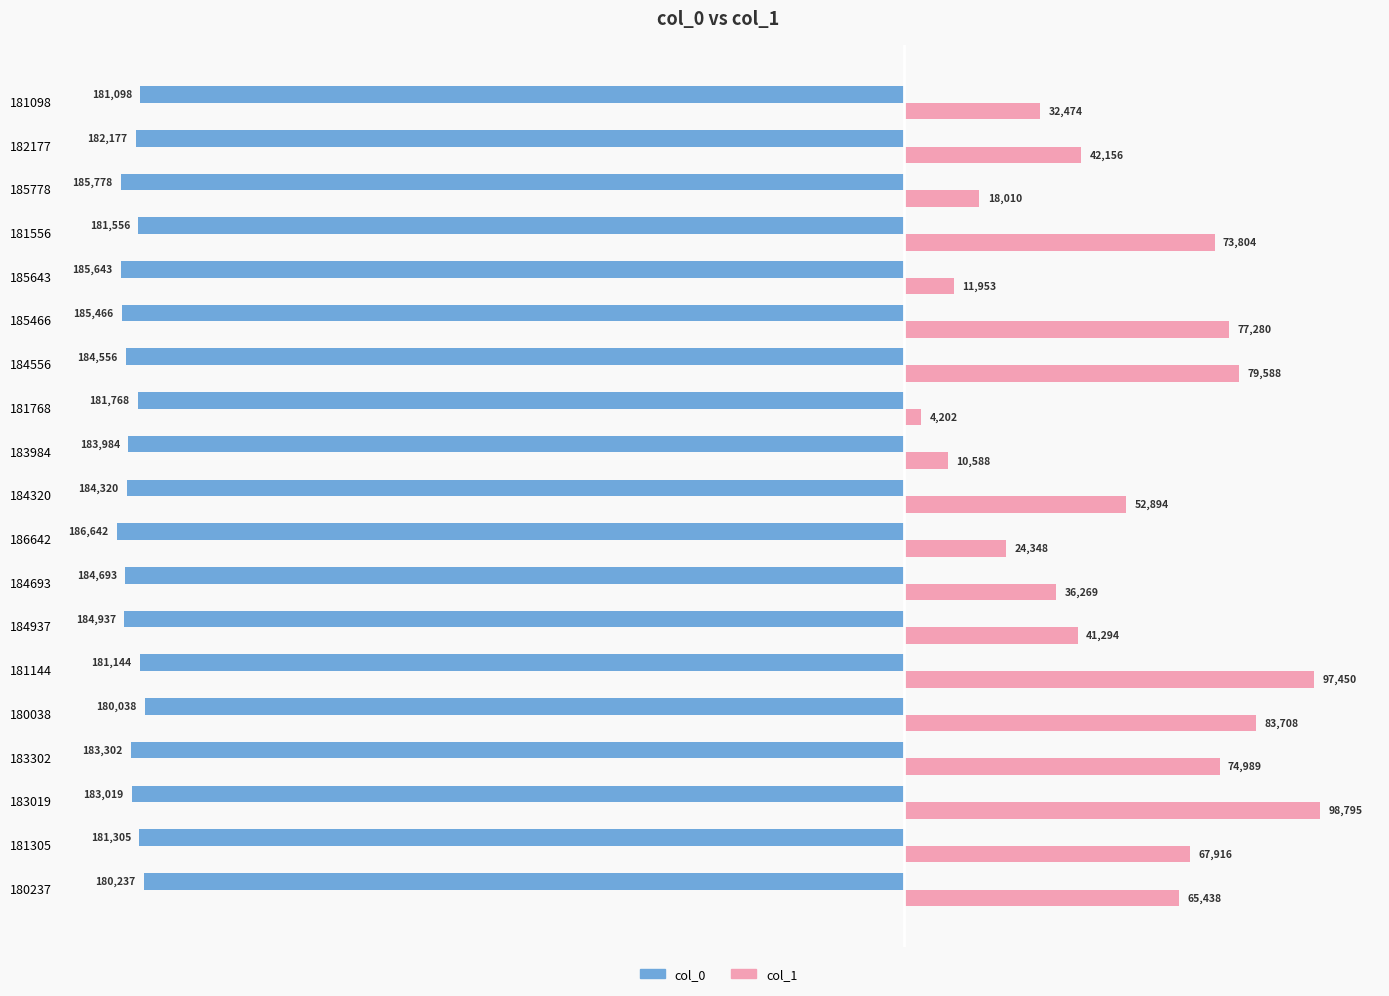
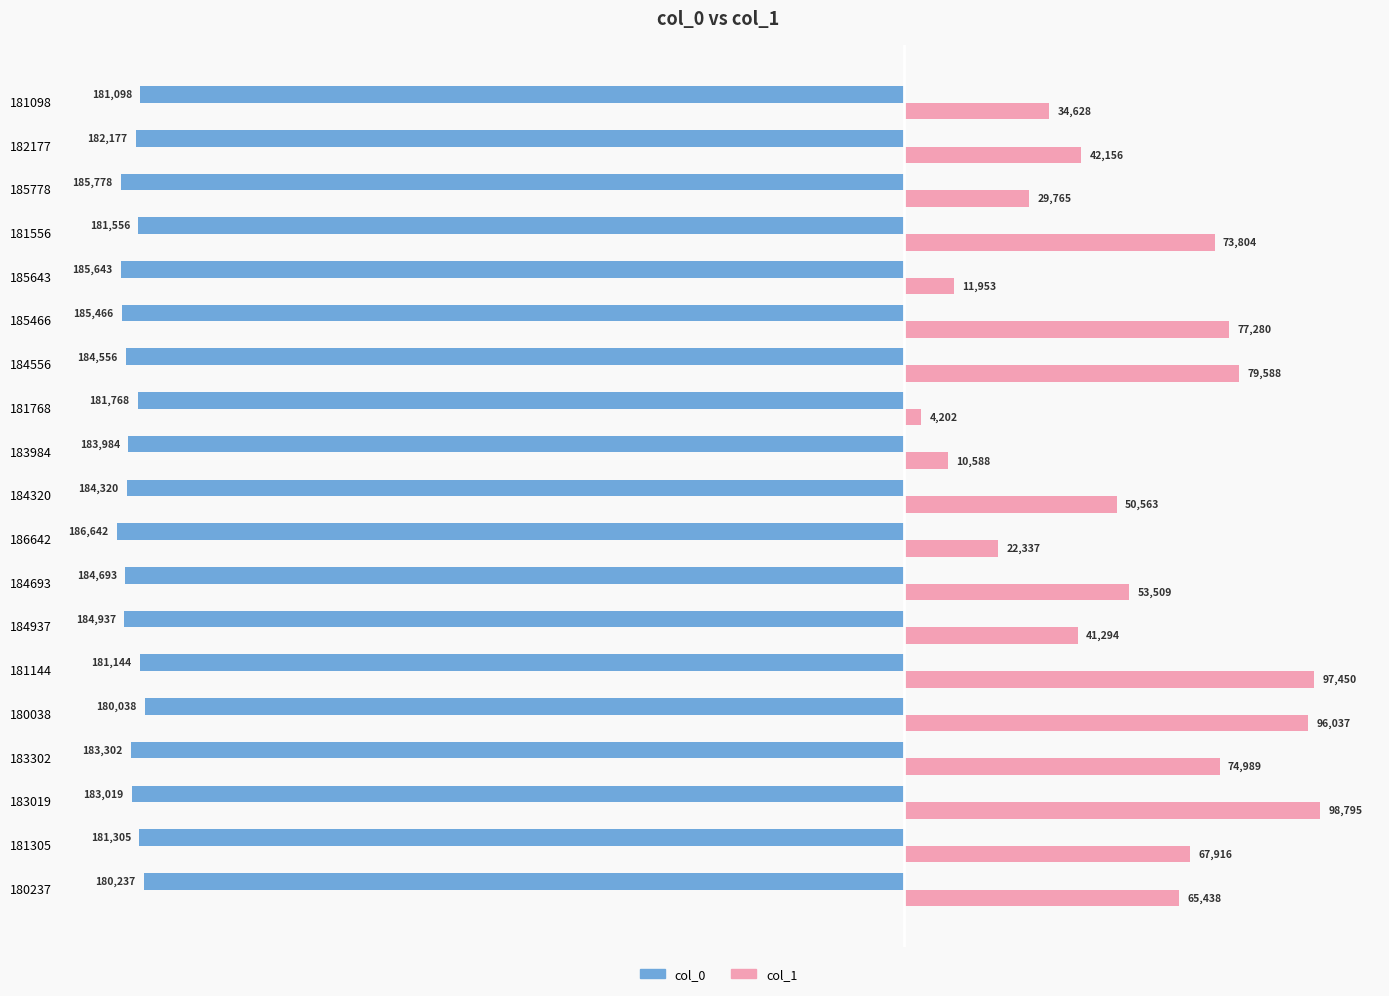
col_1, 181098: 32,474 -> 34,628
col_1, 185778: 18,010 -> 29,765
col_1, 184320: 52,894 -> 50,563
col_1, 186642: 24,348 -> 22,337
col_1, 184693: 36,269 -> 53,509
col_1, 180038: 83,708 -> 96,037
